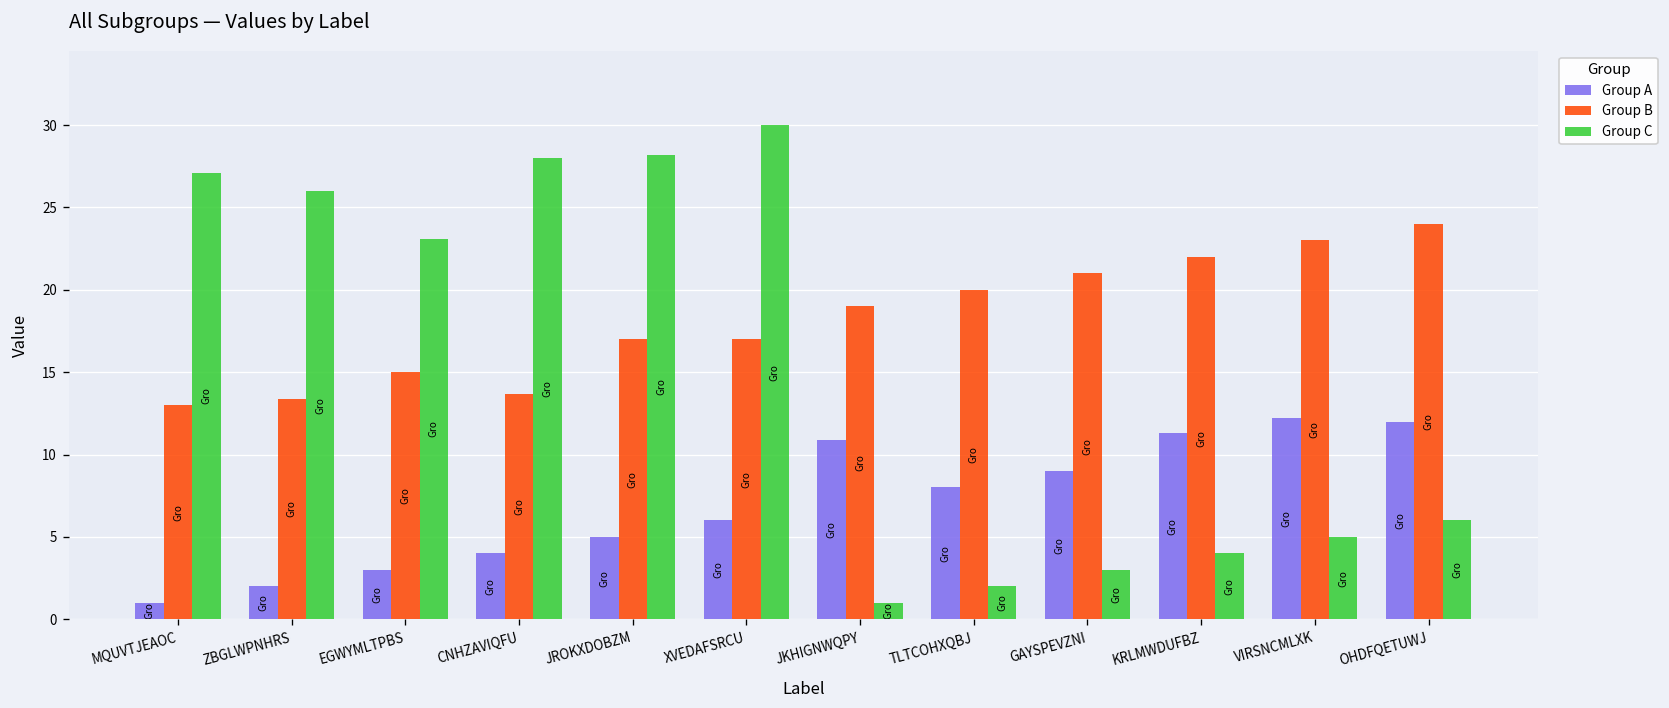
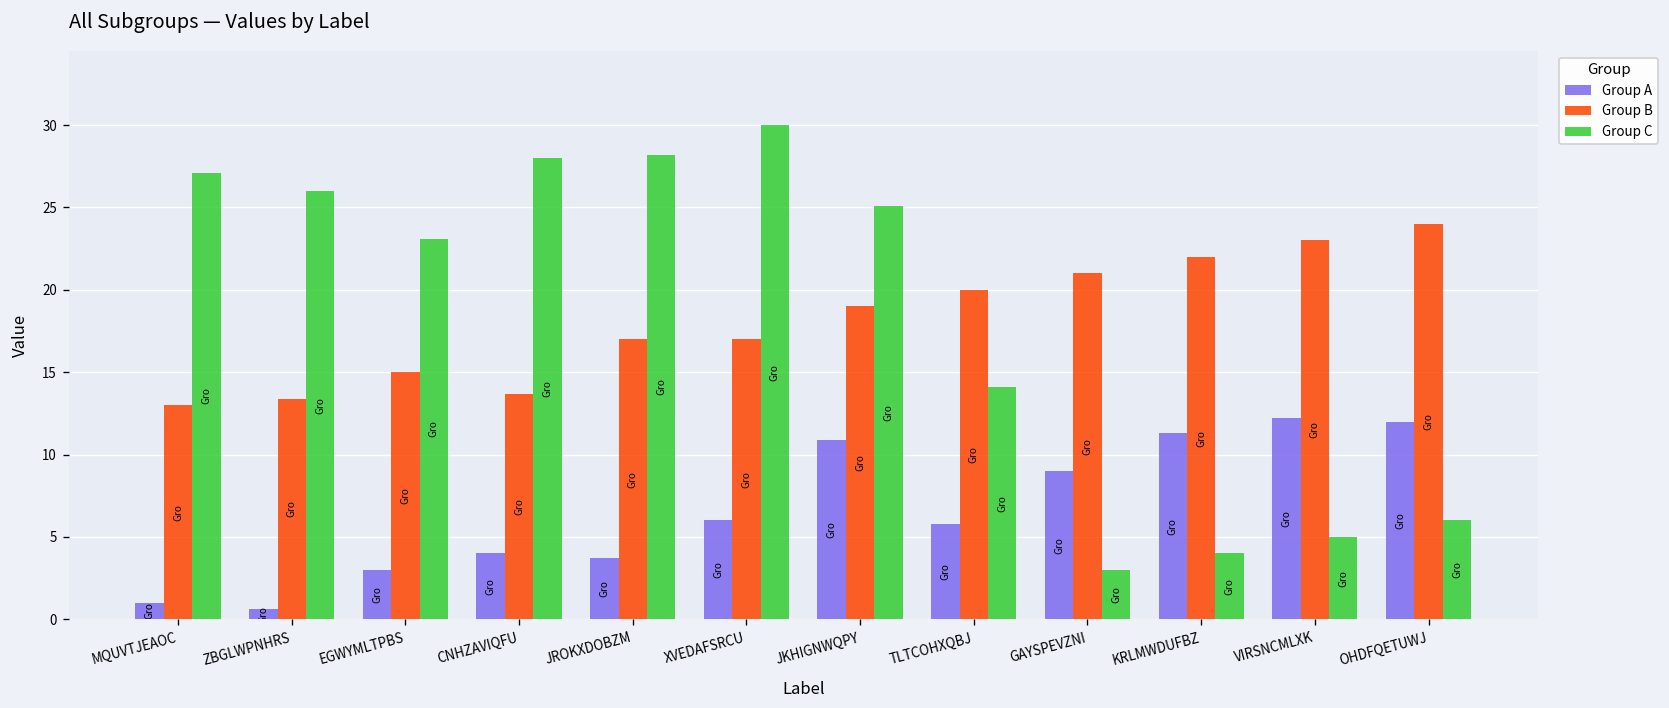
Group A, ZBGLWPNHRS: 2.0 -> 0.6
Group A, JROKXDOBZM: 5.0 -> 3.7
Group C, JKHIGNWQPY: 1.0 -> 25.1
Group A, TLTCOHXQBJ: 8.0 -> 5.8
Group C, TLTCOHXQBJ: 2.0 -> 14.1
